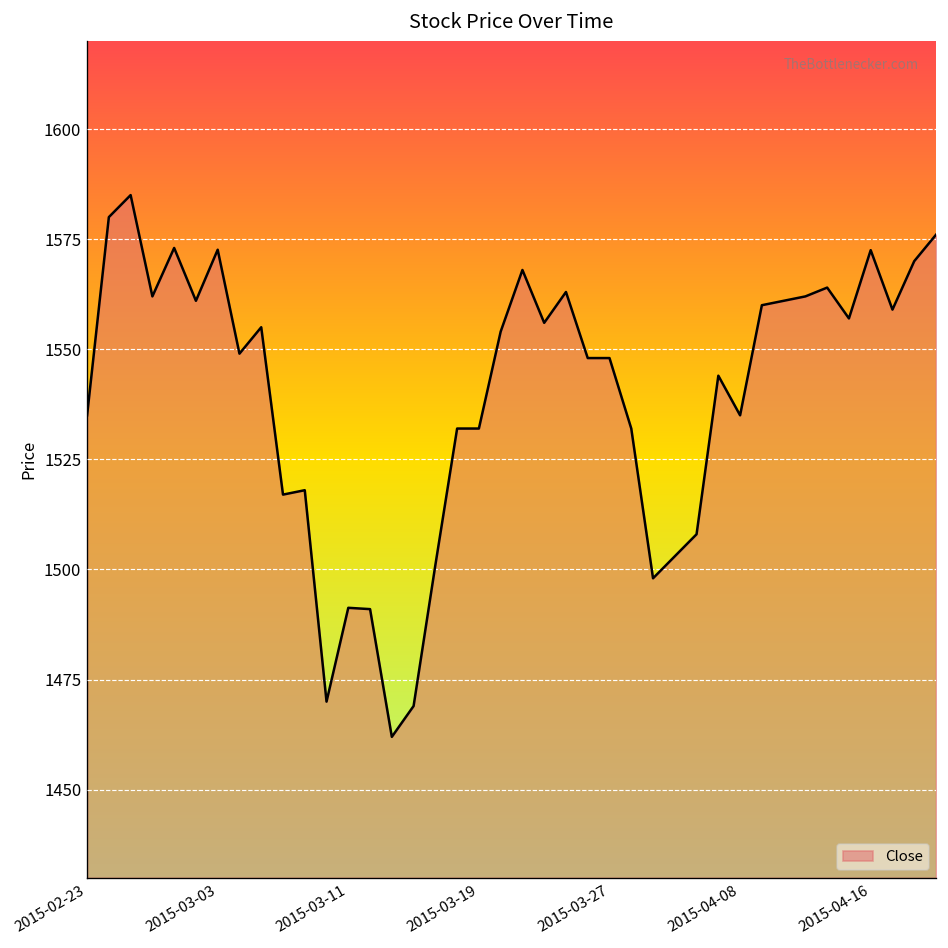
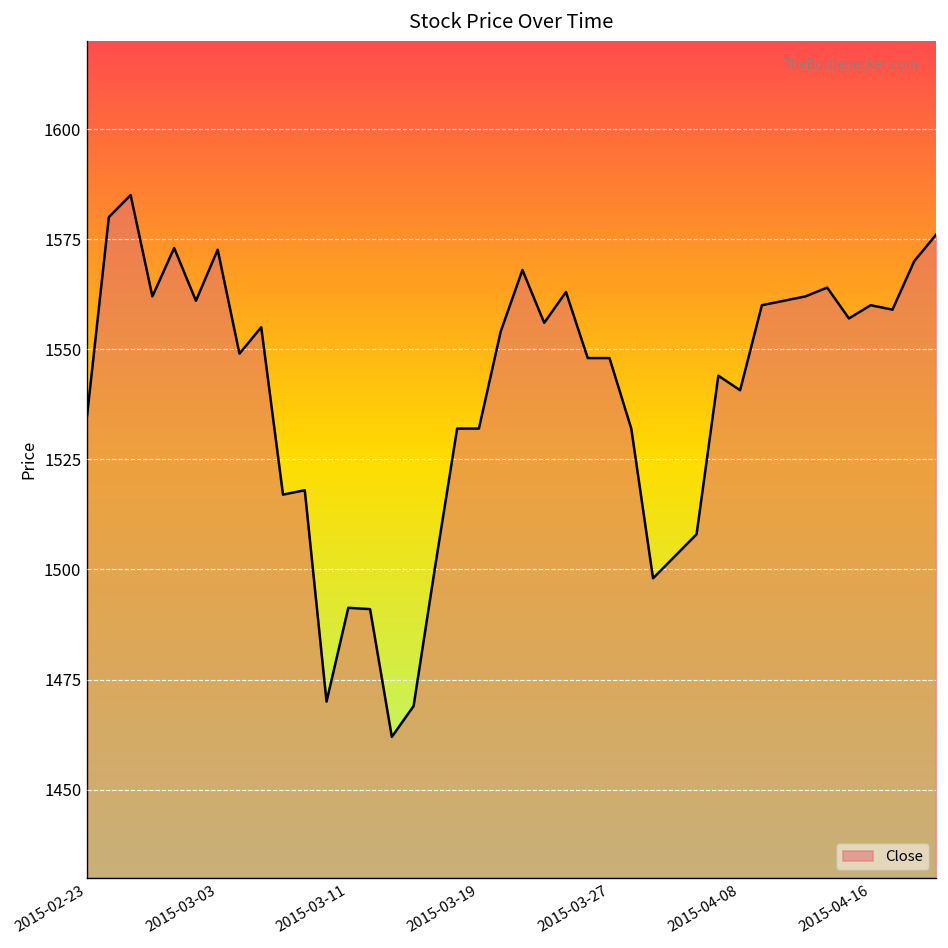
2015-04-08: 1535 -> 1541
2015-04-16: 1573 -> 1560
